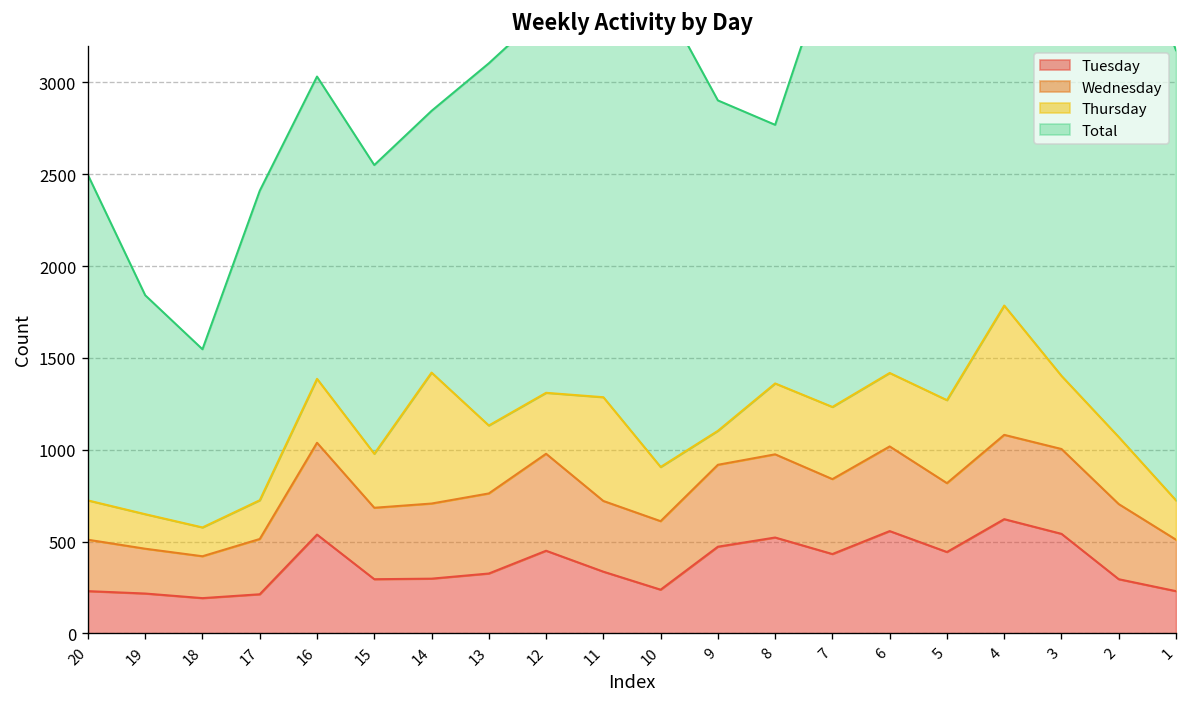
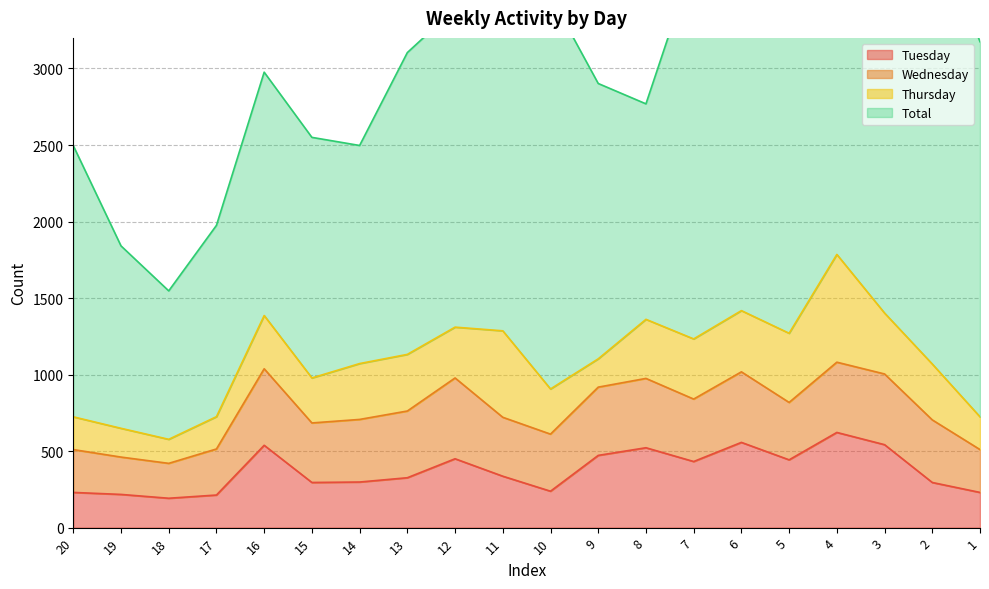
Total, 17: 1690 -> 1250
Total, 16: 1650 -> 1590
Thursday, 14: 710 -> 370
